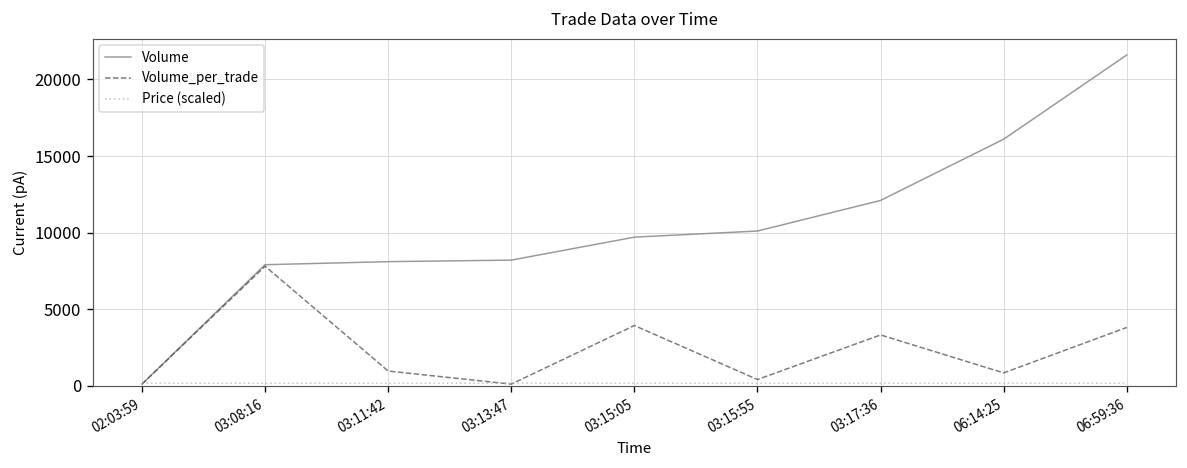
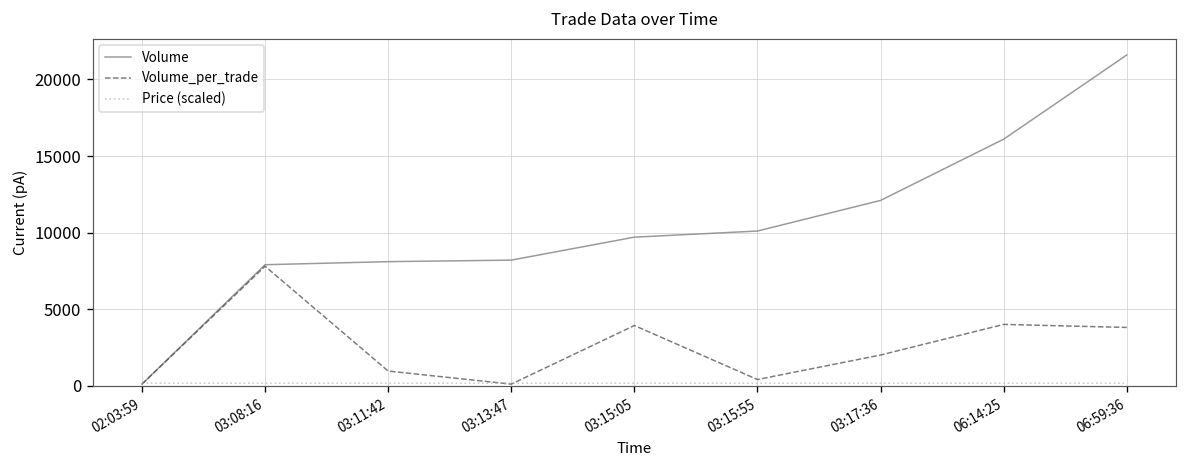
Volume_per_trade, 03:17:36: 3300 -> 2000
Volume_per_trade, 06:14:25: 800 -> 4000
